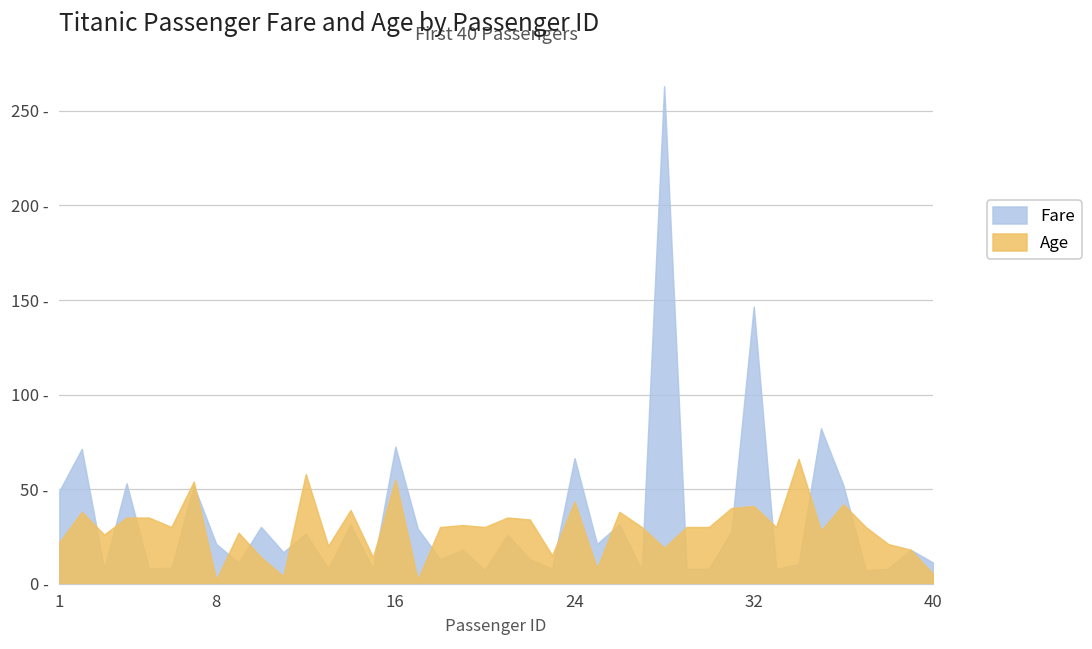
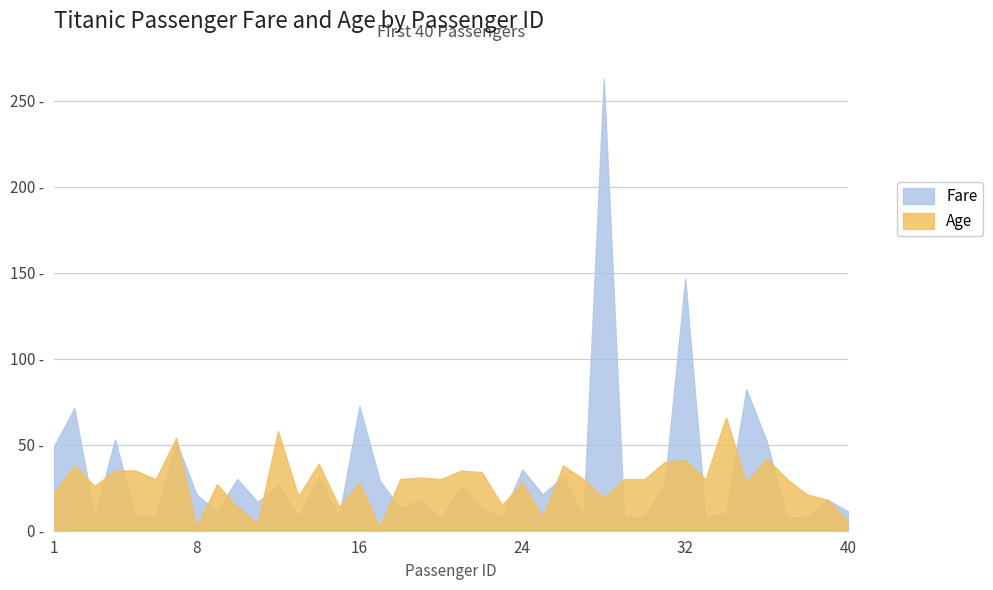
Age, 16: 55 - -> 28 -
Fare, 24: 66 - -> 36 -
Age, 24: 43 - -> 28 -
